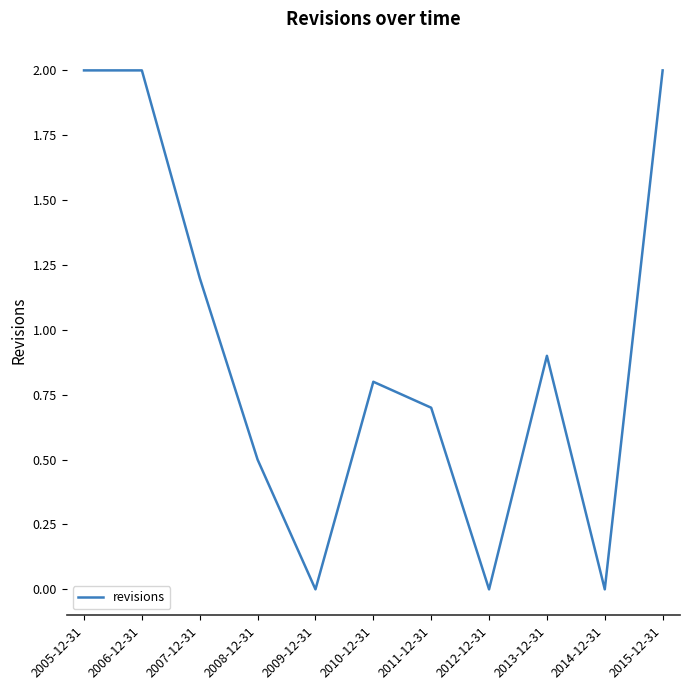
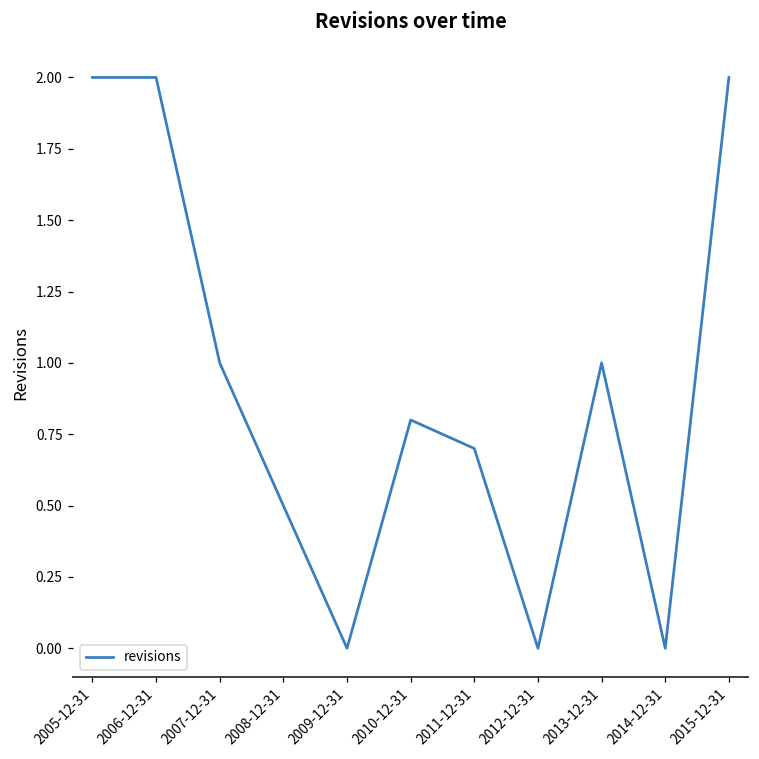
2007-12-31: 1.2 -> 1.0
2013-12-31: 0.9 -> 1.0
